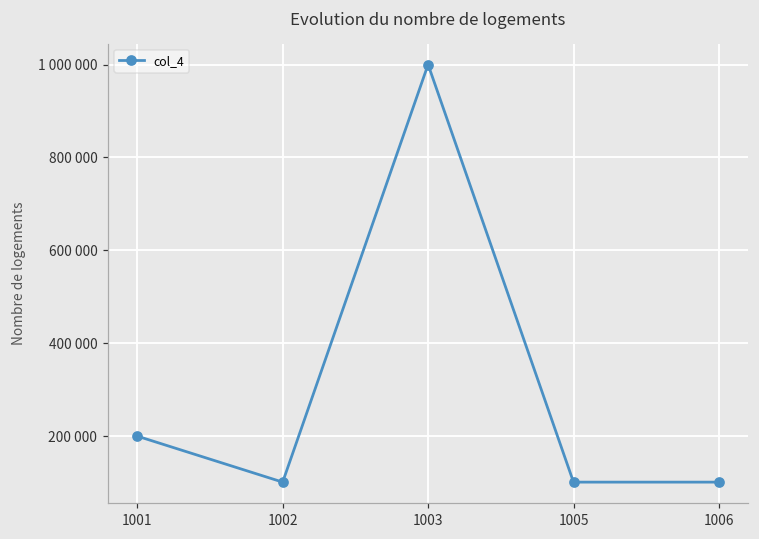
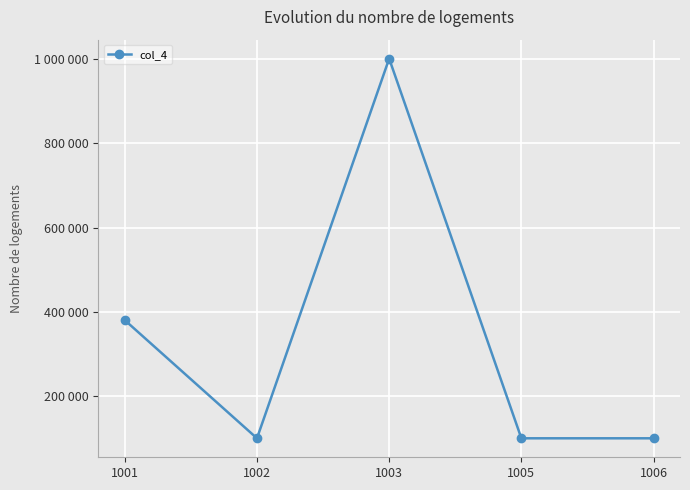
1001: 200000 -> 380000
